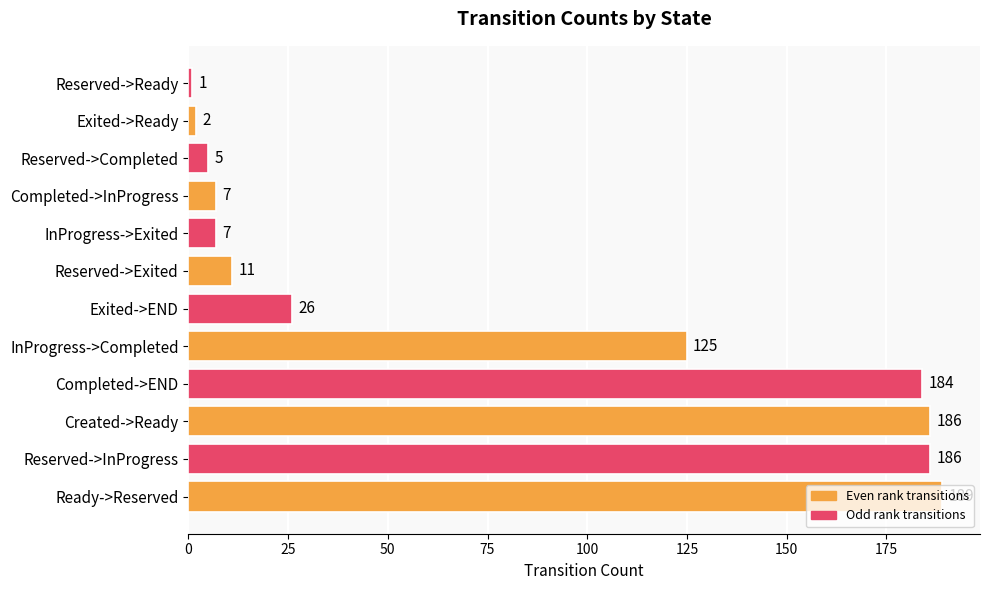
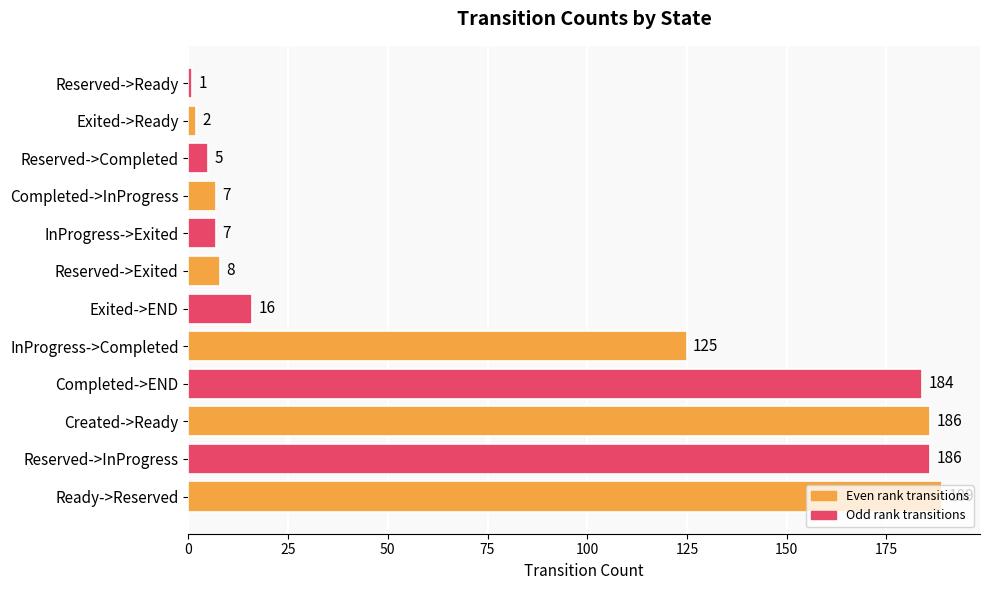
Reserved->Exited: 11 -> 8
Exited->END: 26 -> 16
